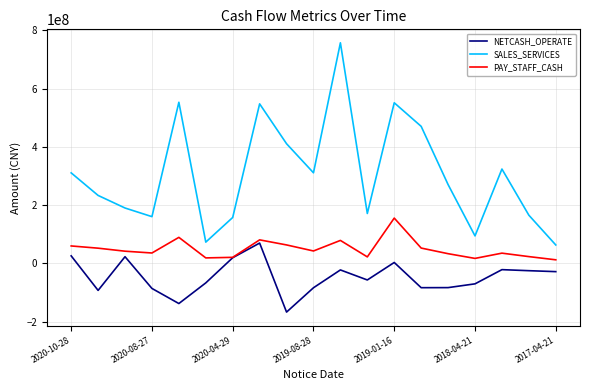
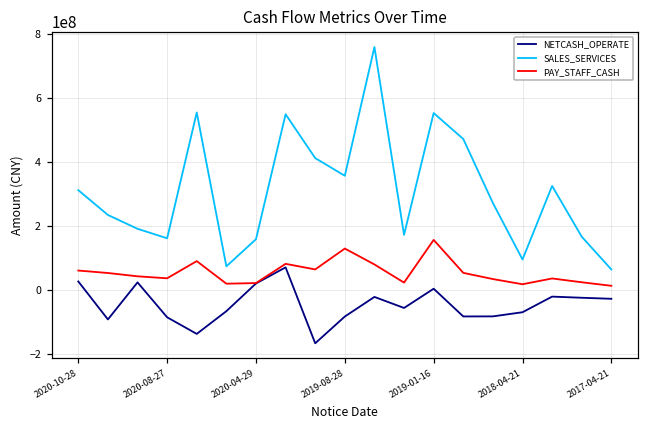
SALES_SERVICES, 2019-08-28: 310000000 -> 360000000
PAY_STAFF_CASH, 2019-08-28: 40000000 -> 130000000
